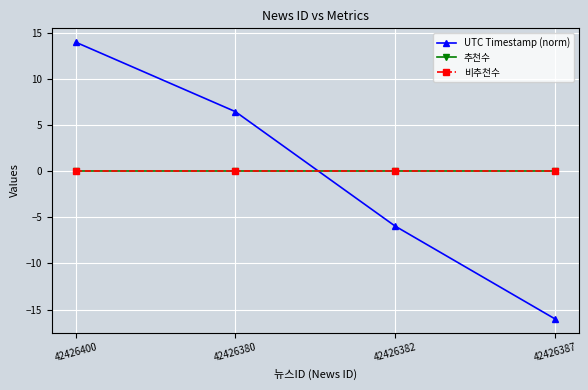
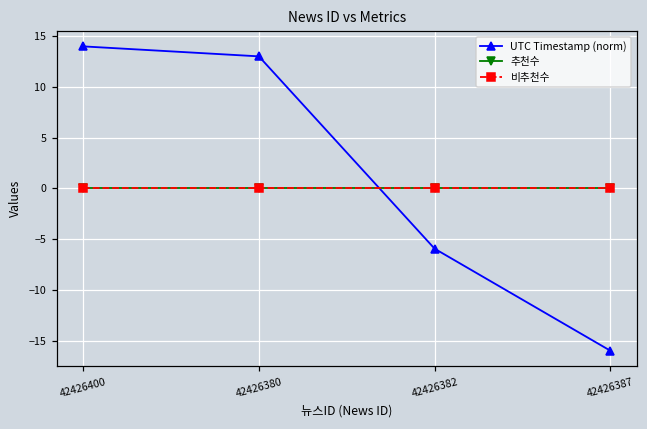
UTC Timestamp (norm), 42426380: 6 -> 13
